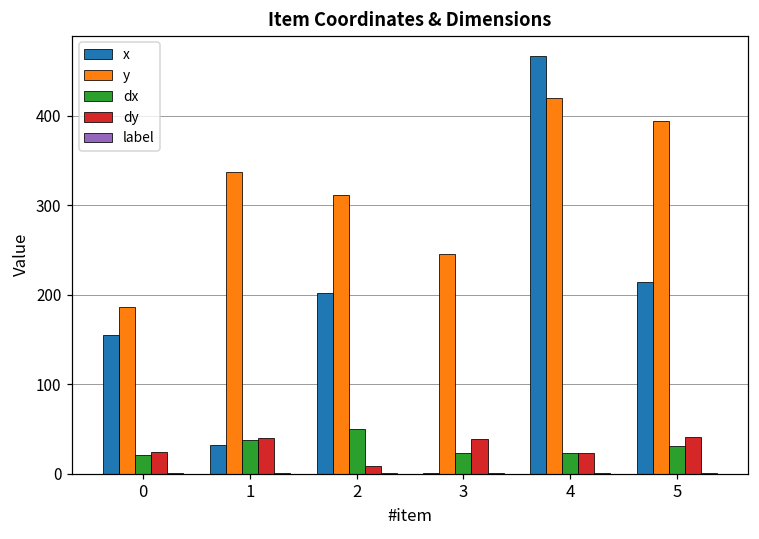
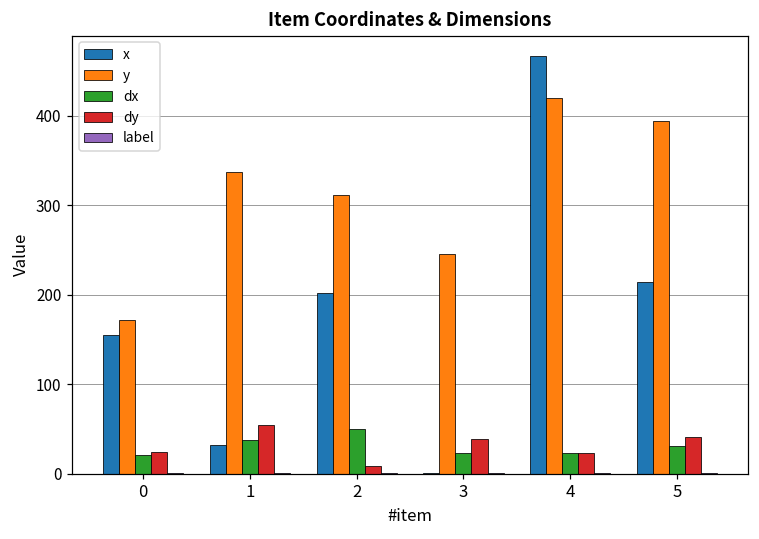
y, 0: 190 -> 170
dy, 1: 40 -> 50
